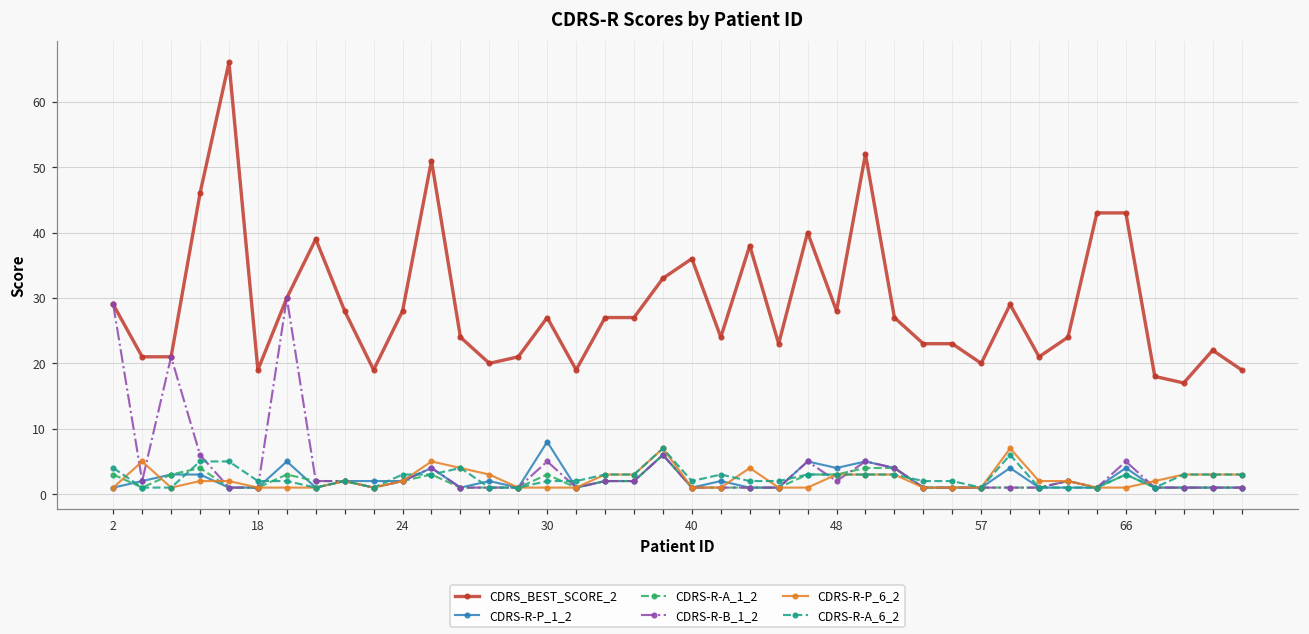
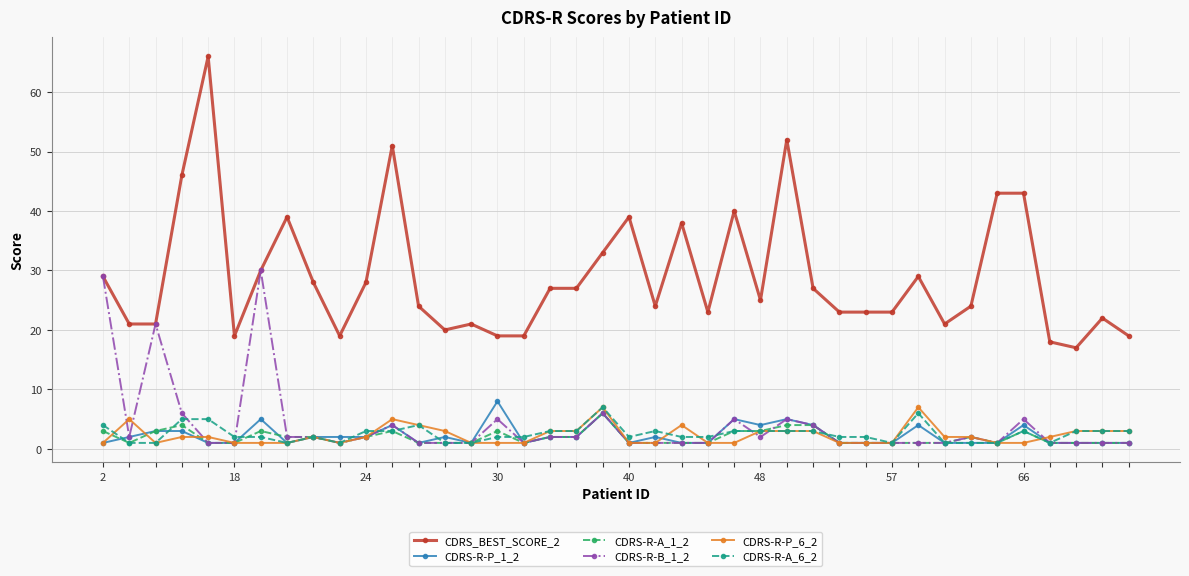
CDRS_BEST_SCORE_2, 30: 27 -> 19
CDRS_BEST_SCORE_2, 40: 36 -> 39
CDRS_BEST_SCORE_2, 48: 28 -> 25
CDRS_BEST_SCORE_2, 57: 20 -> 23
